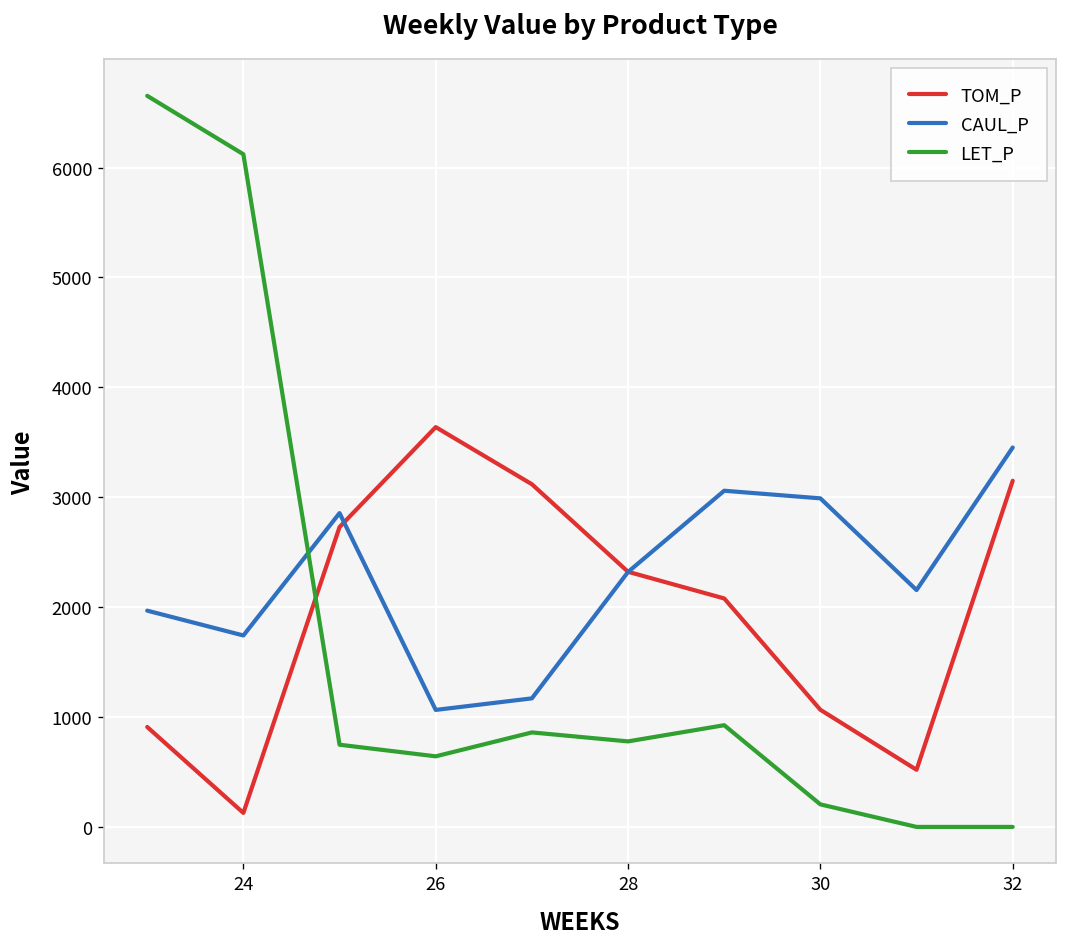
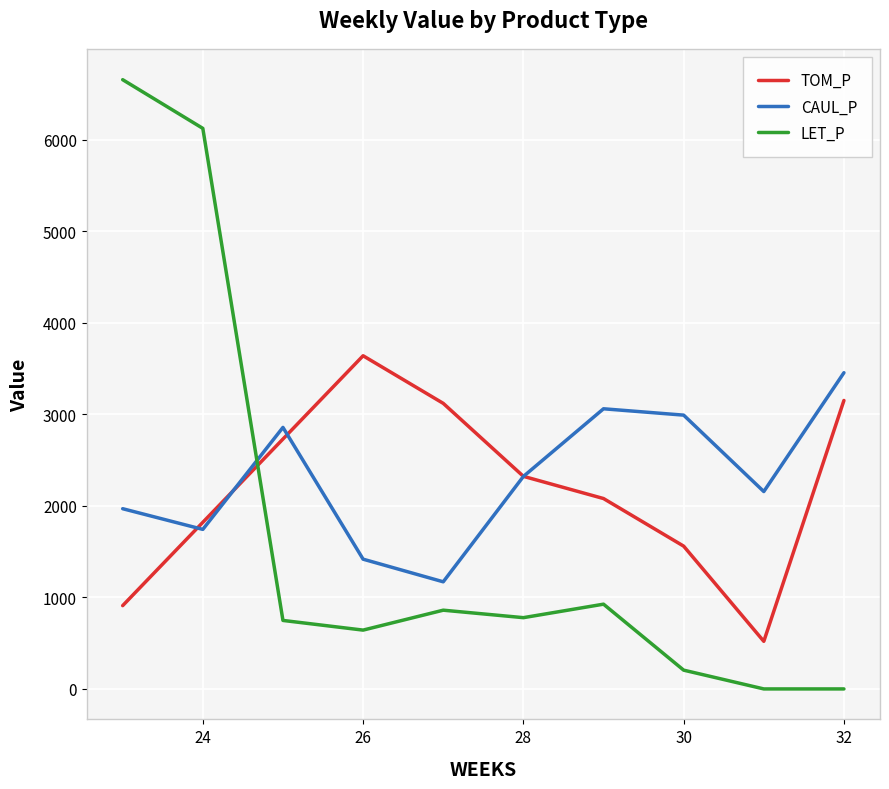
TOM_P, 24: 100 -> 1800
CAUL_P, 26: 1100 -> 1400
TOM_P, 30: 1100 -> 1600
